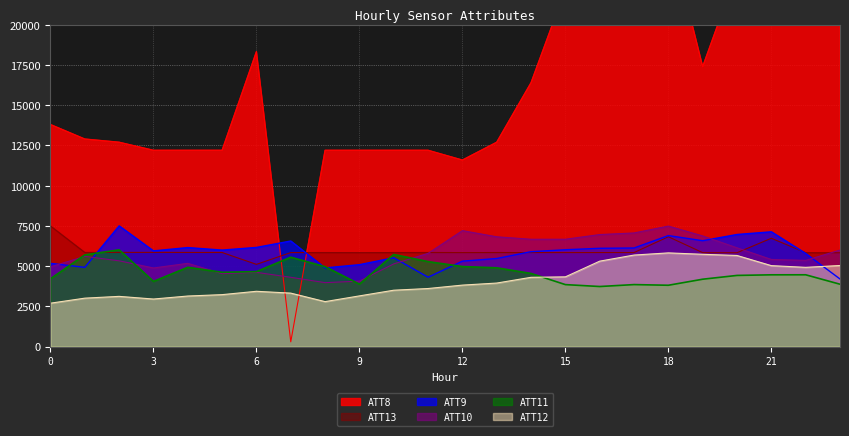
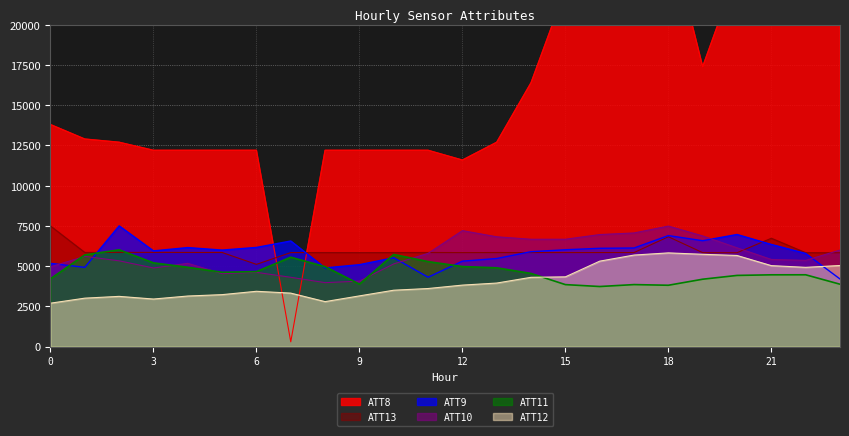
ATT11, 3: 4100 -> 5200
ATT8, 6: 18300 -> 12200
ATT9, 21: 7100 -> 6300
